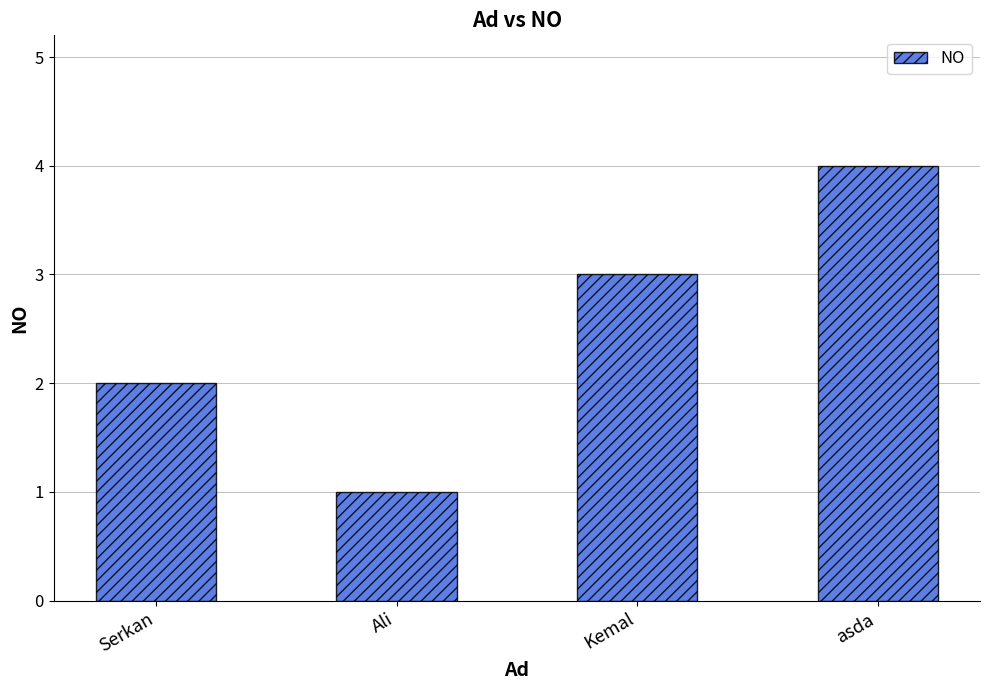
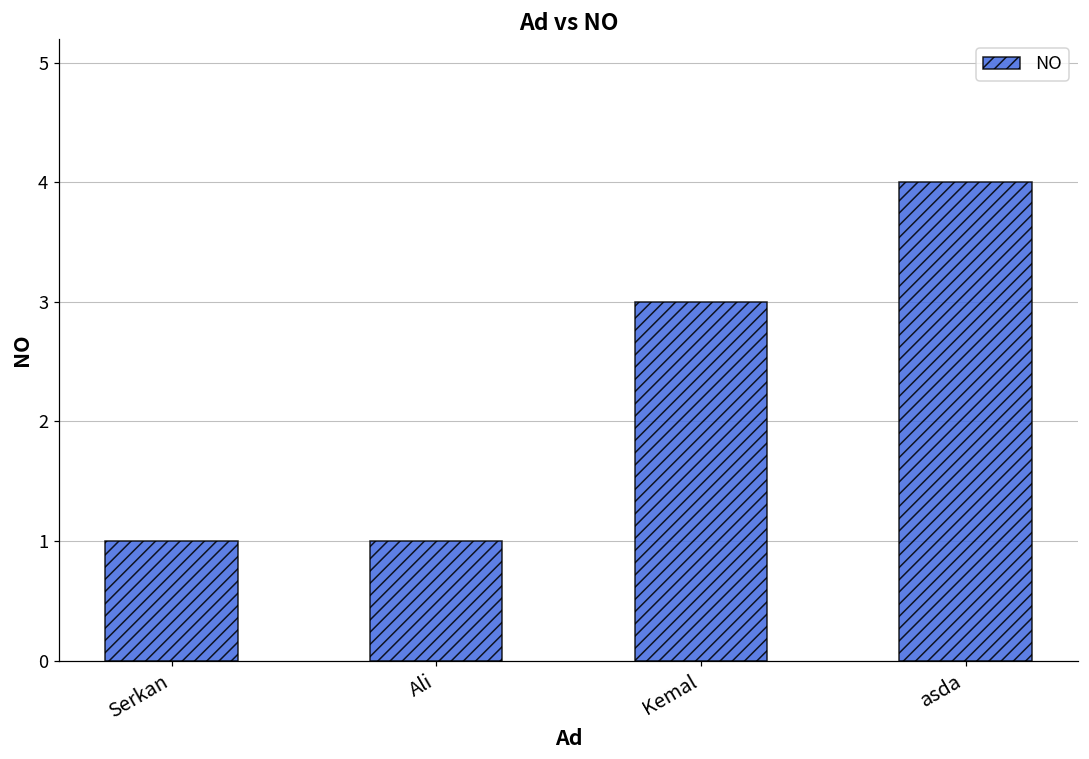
Serkan: 2 -> 1
